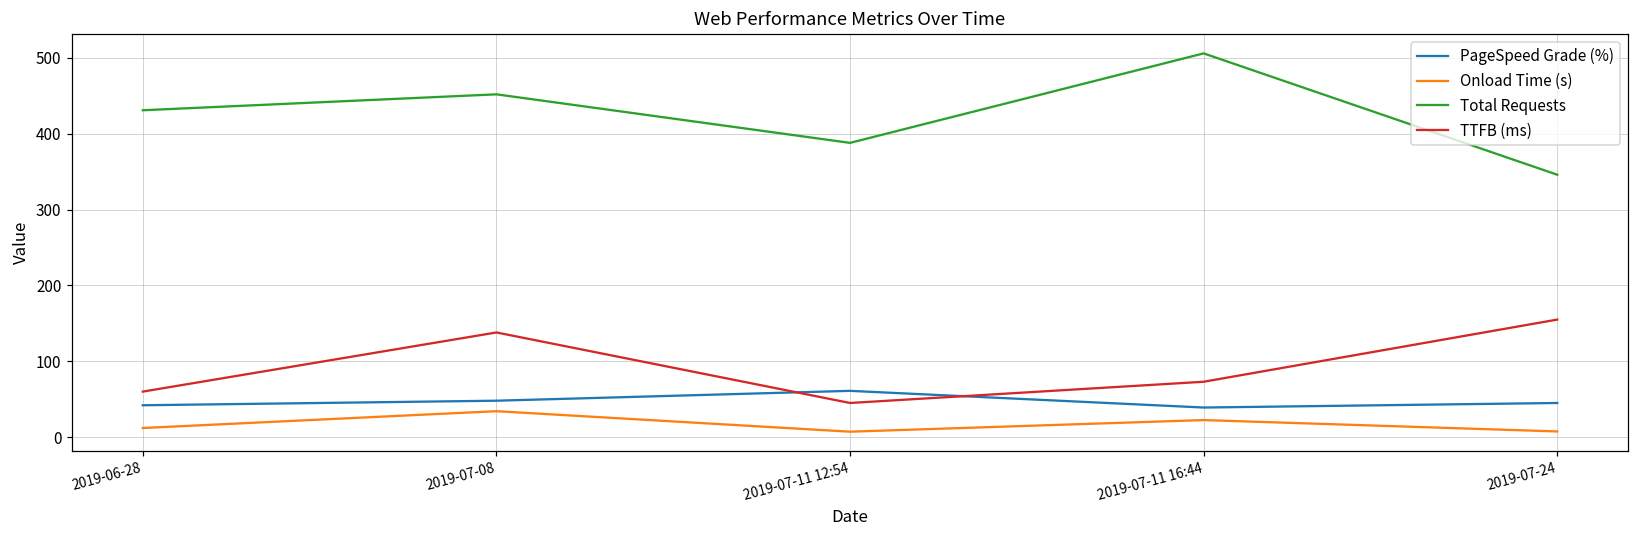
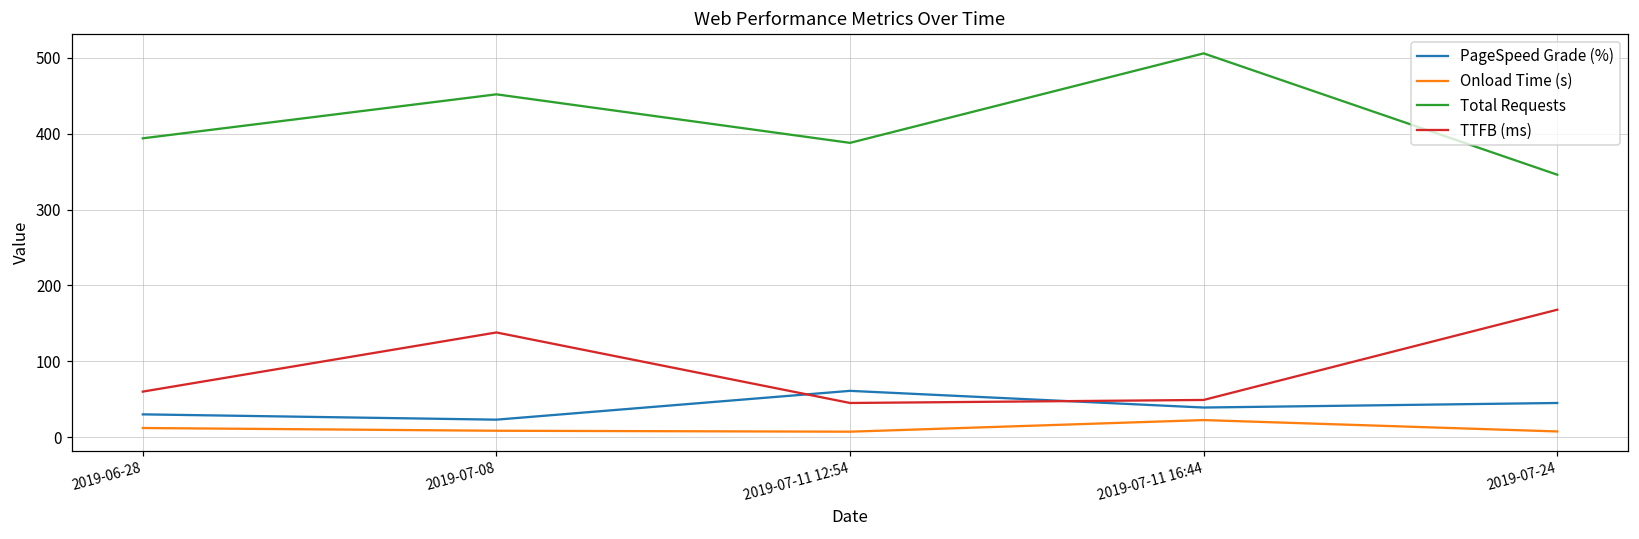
PageSpeed Grade (%), 2019-06-28: 40 -> 30
Total Requests, 2019-06-28: 430 -> 390
PageSpeed Grade (%), 2019-07-08: 50 -> 20
Onload Time (s), 2019-07-08: 30 -> 10
TTFB (ms), 2019-07-11 16:44: 70 -> 50
TTFB (ms), 2019-07-24: 160 -> 170
